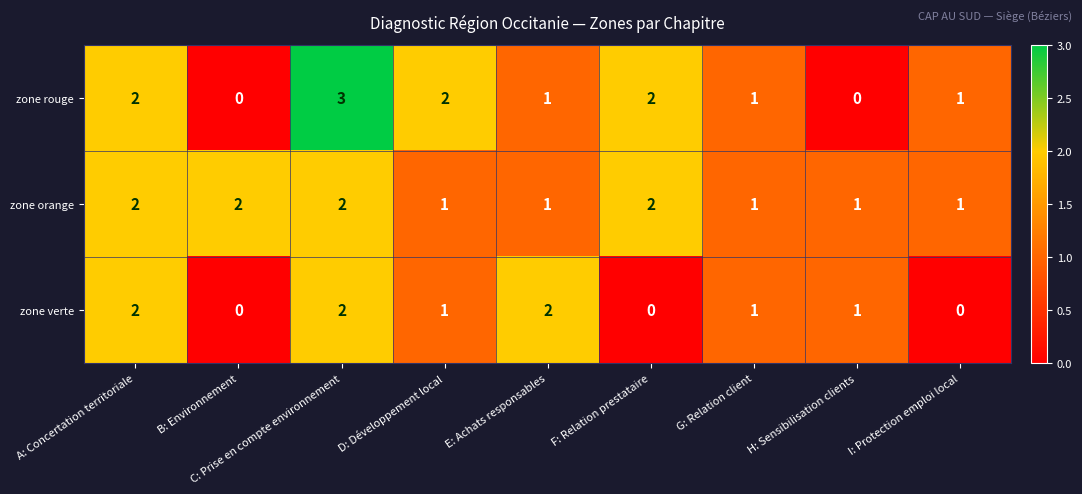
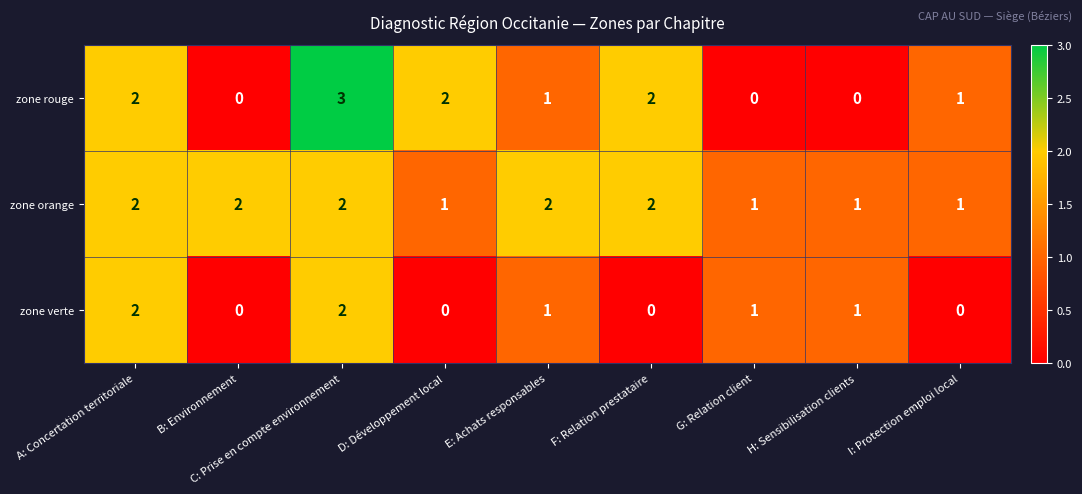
zone rouge, G: Relation client: 1 -> 0
zone orange, E: Achats responsables: 1 -> 2
zone verte, D: Développement local: 1 -> 0
zone verte, E: Achats responsables: 2 -> 1
